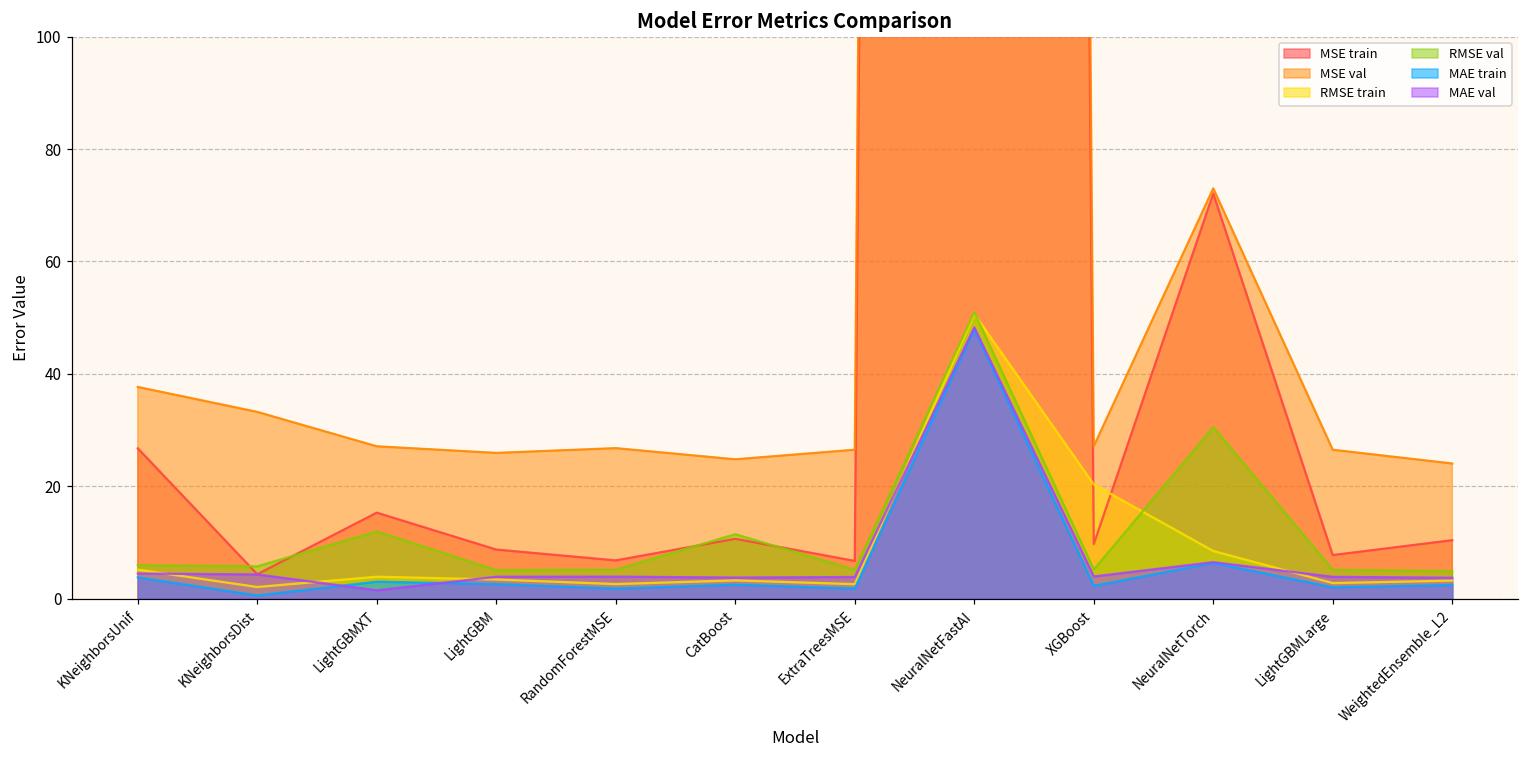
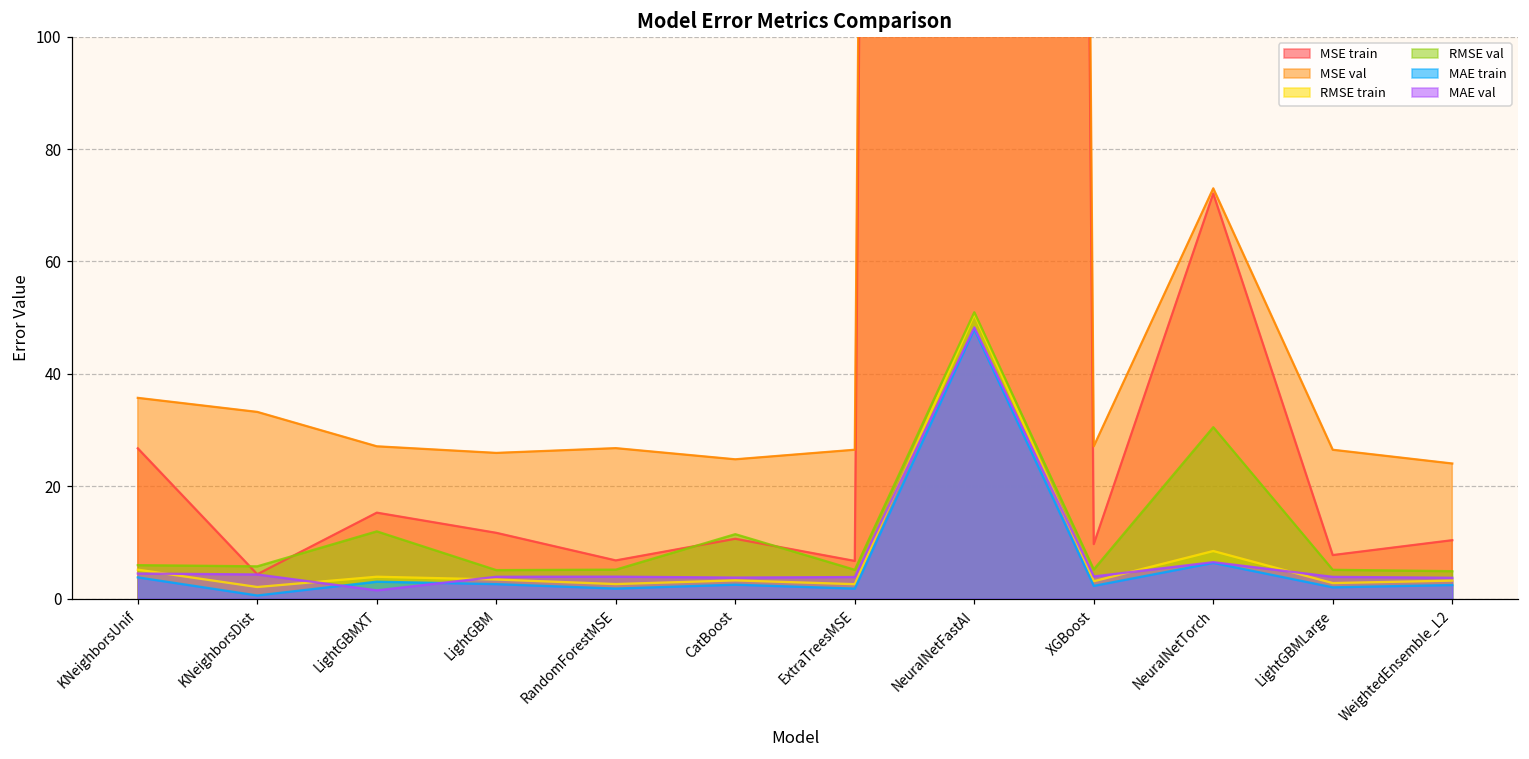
MSE val, KNeighborsUnif: 38 -> 36
MSE train, LightGBM: 9 -> 12
RMSE train, XGBoost: 20 -> 3
